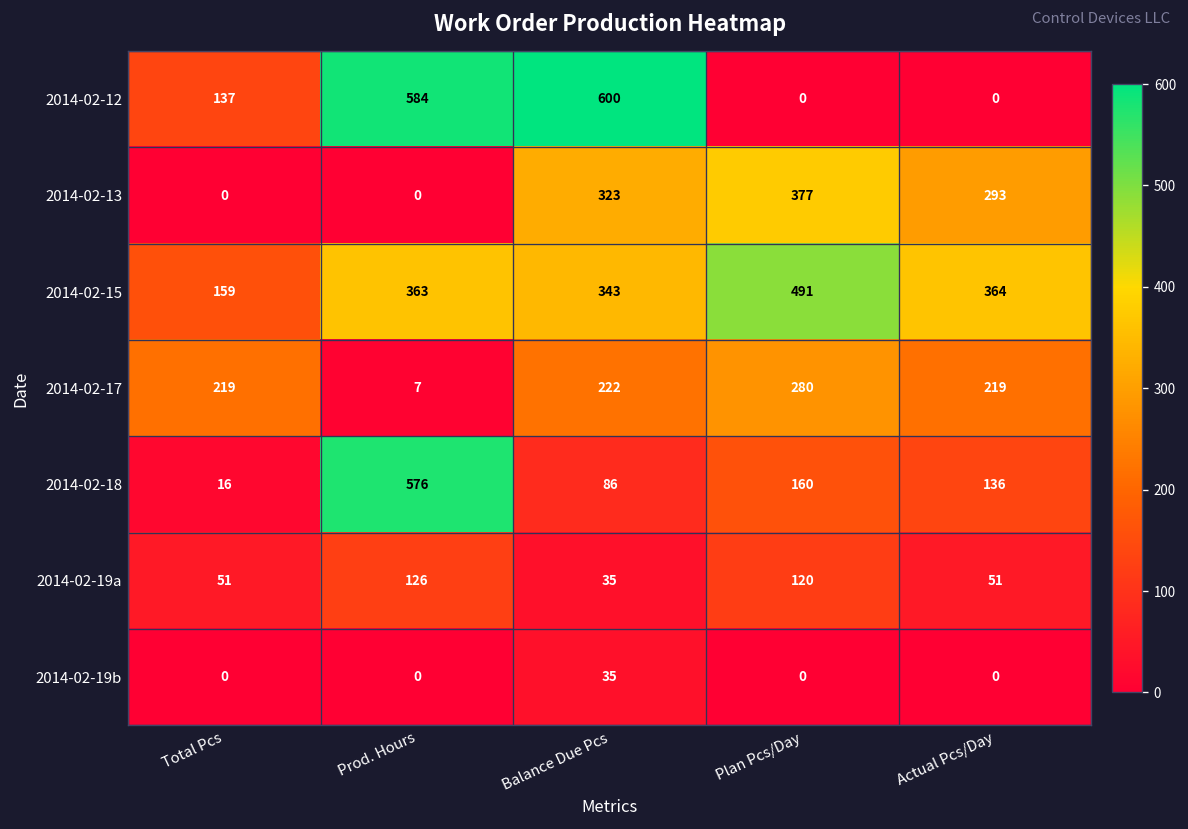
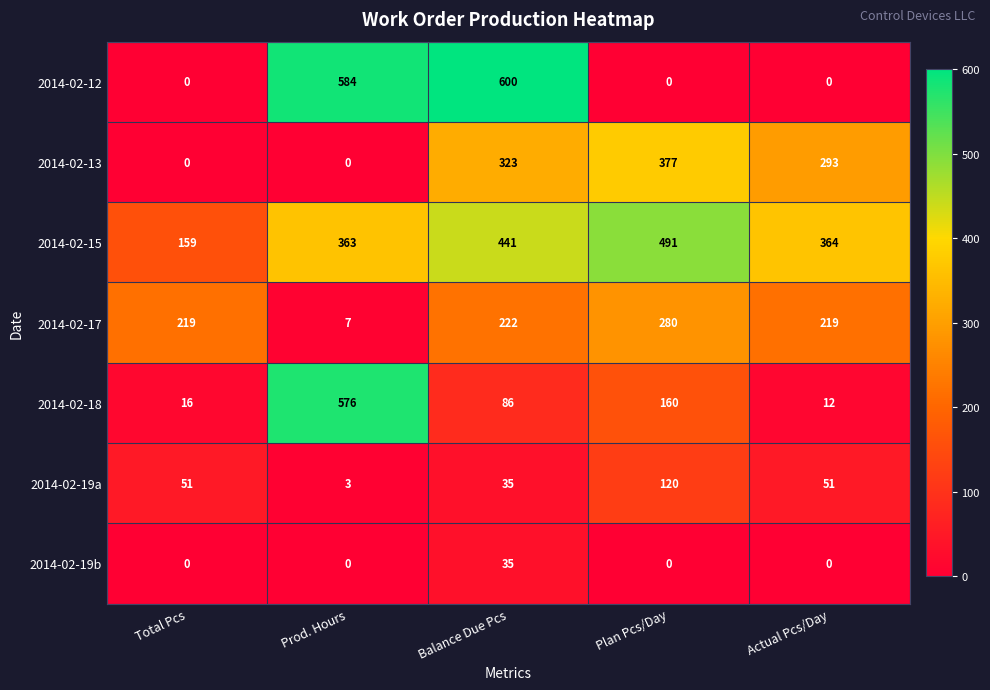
2014-02-12, Total Pcs: 137 -> 0
2014-02-15, Balance Due Pcs: 343 -> 441
2014-02-18, Actual Pcs/Day: 136 -> 12
2014-02-19a, Prod. Hours: 126 -> 3
